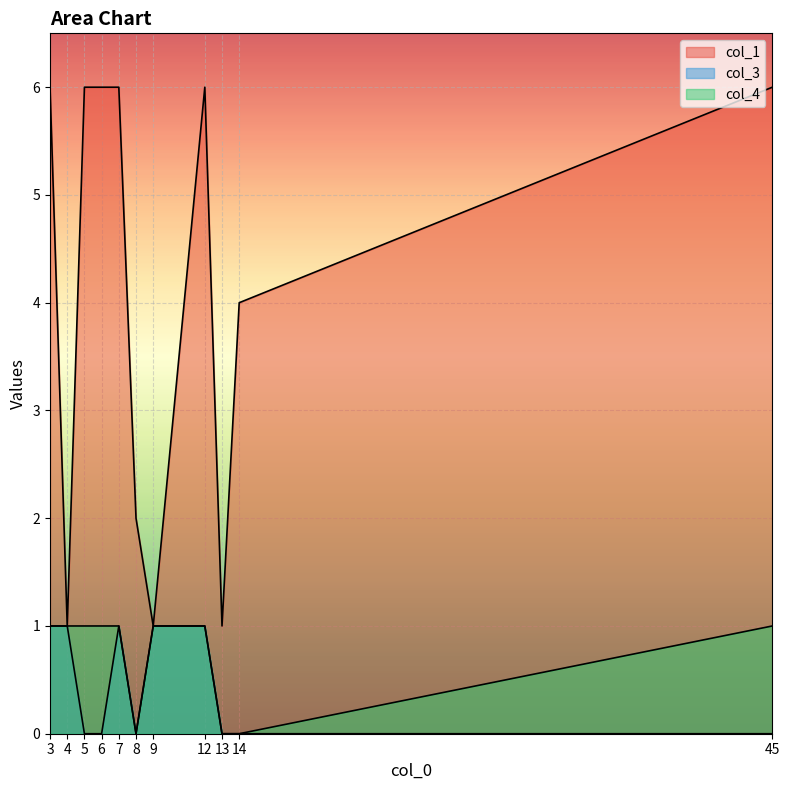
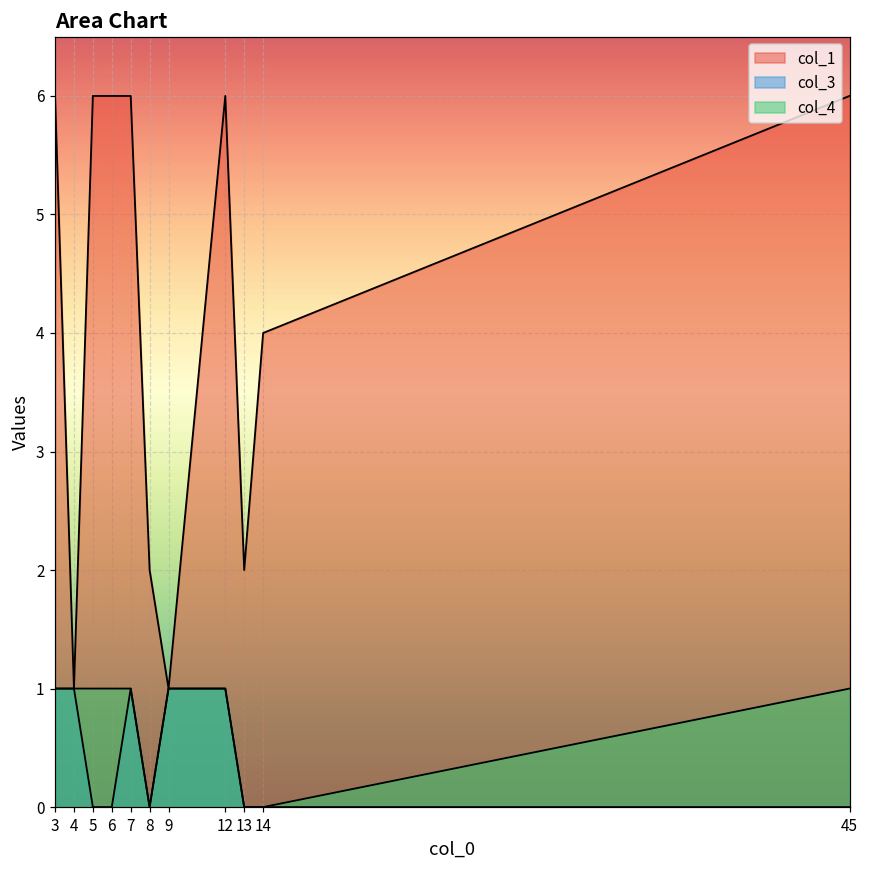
col_1, 13: 1 -> 2
